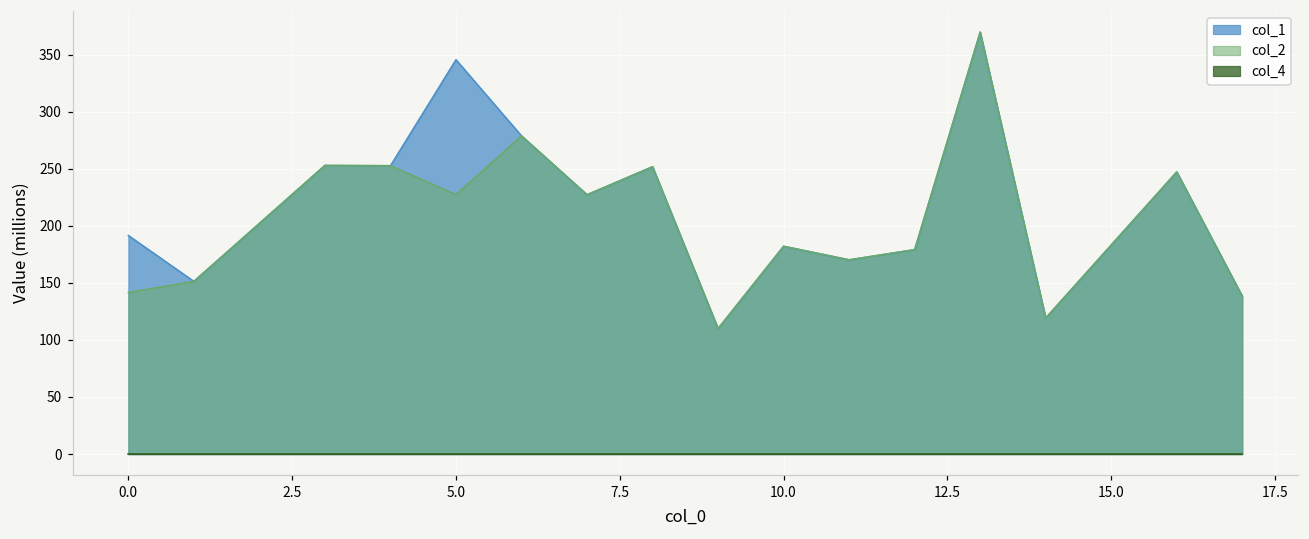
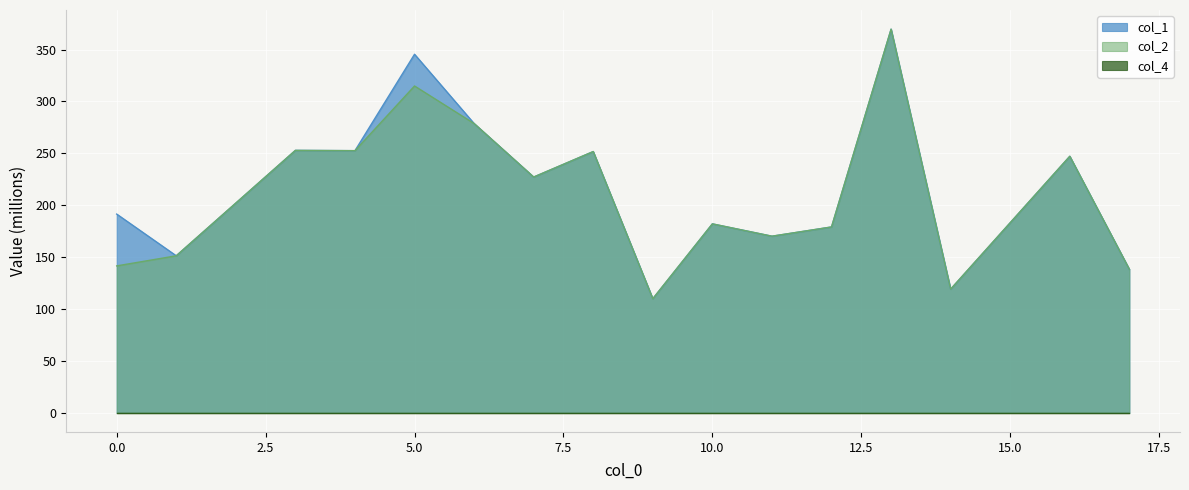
col_2, 5.0: 227 -> 315
